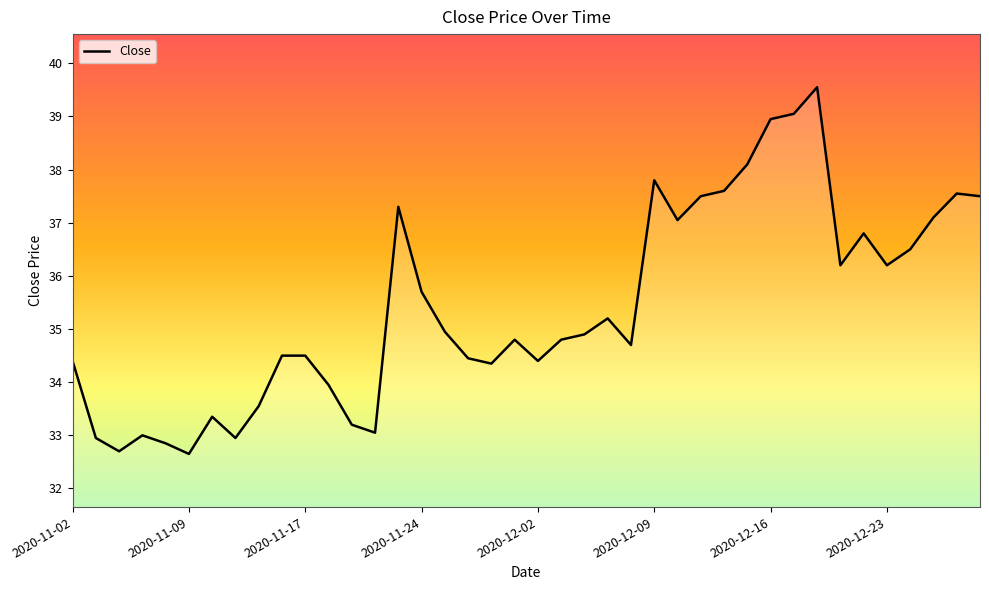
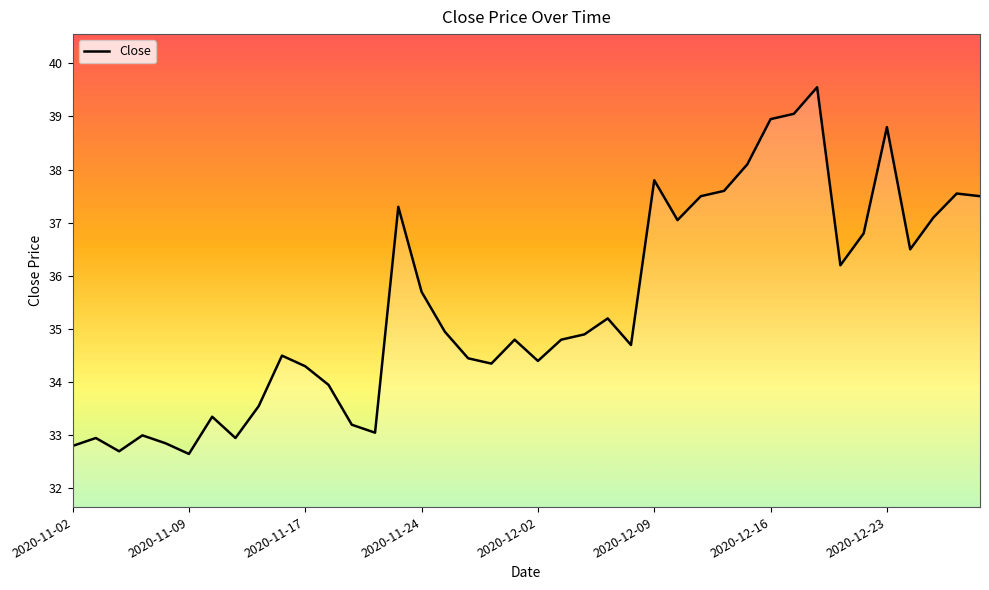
2020-11-02: 34.4 -> 32.8
2020-11-17: 34.5 -> 34.3
2020-12-23: 36.2 -> 38.8
